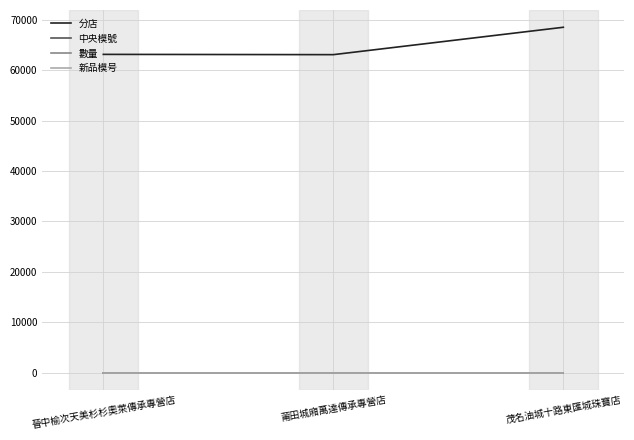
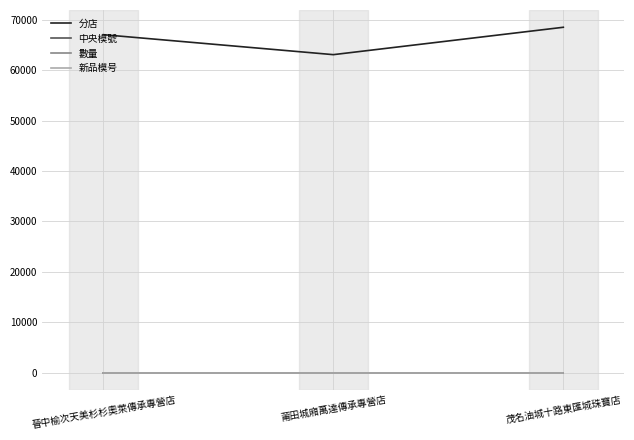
分店, 晉中榆次天美杉杉奧萊傳承專營店: 63000 -> 67000
